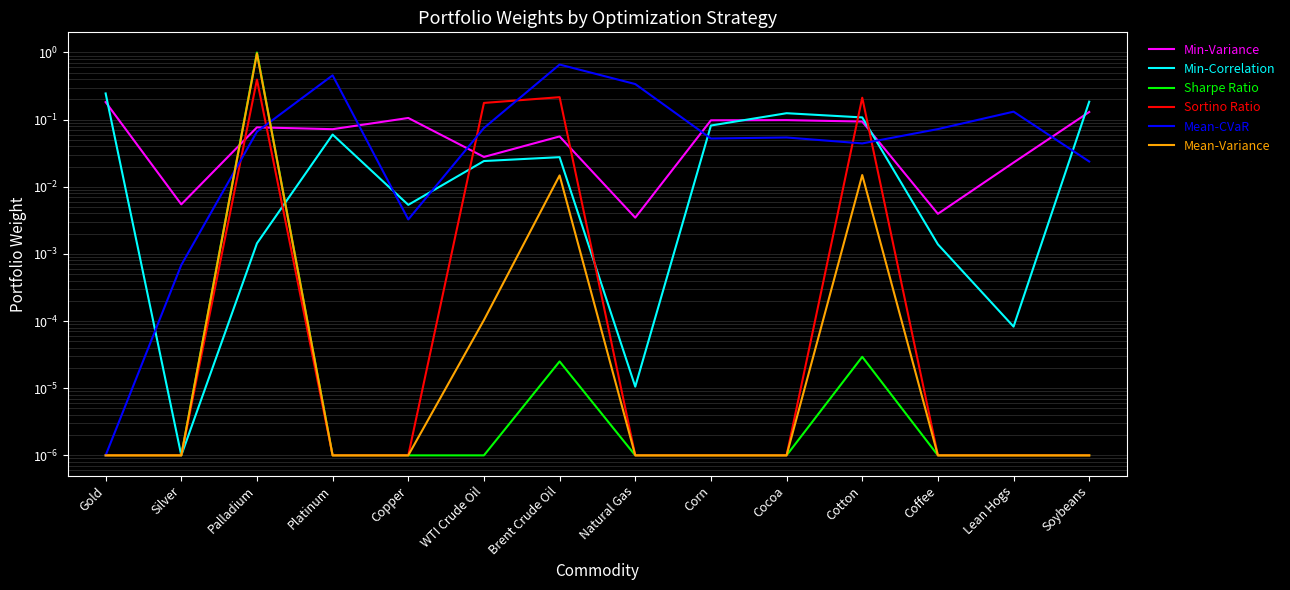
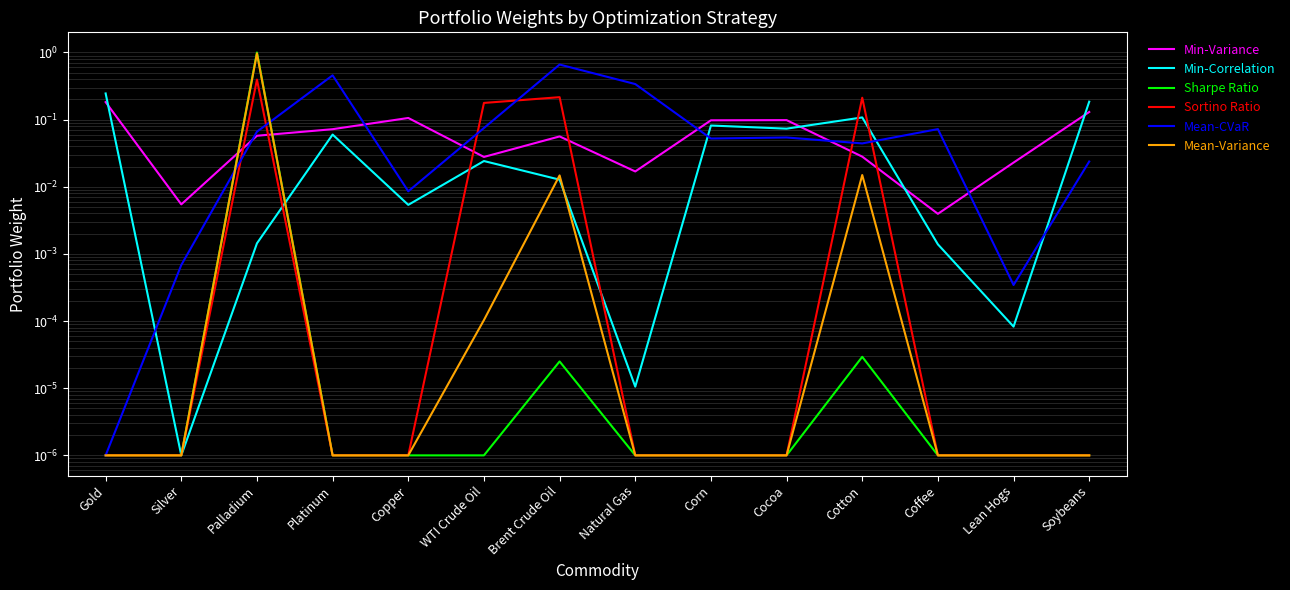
Min-Variance, Palladium: 0.08 -> 0.06
Mean-CVaR, Copper: 0.003 -> 0.009
Min-Correlation, Brent Crude Oil: 0.028 -> 0.013
Min-Variance, Natural Gas: 0.003 -> 0.017
Min-Correlation, Cocoa: 0.12 -> 0.07
Min-Variance, Cotton: 0.09 -> 0.028
Mean-CVaR, Lean Hogs: 0.13 -> 0.0003
